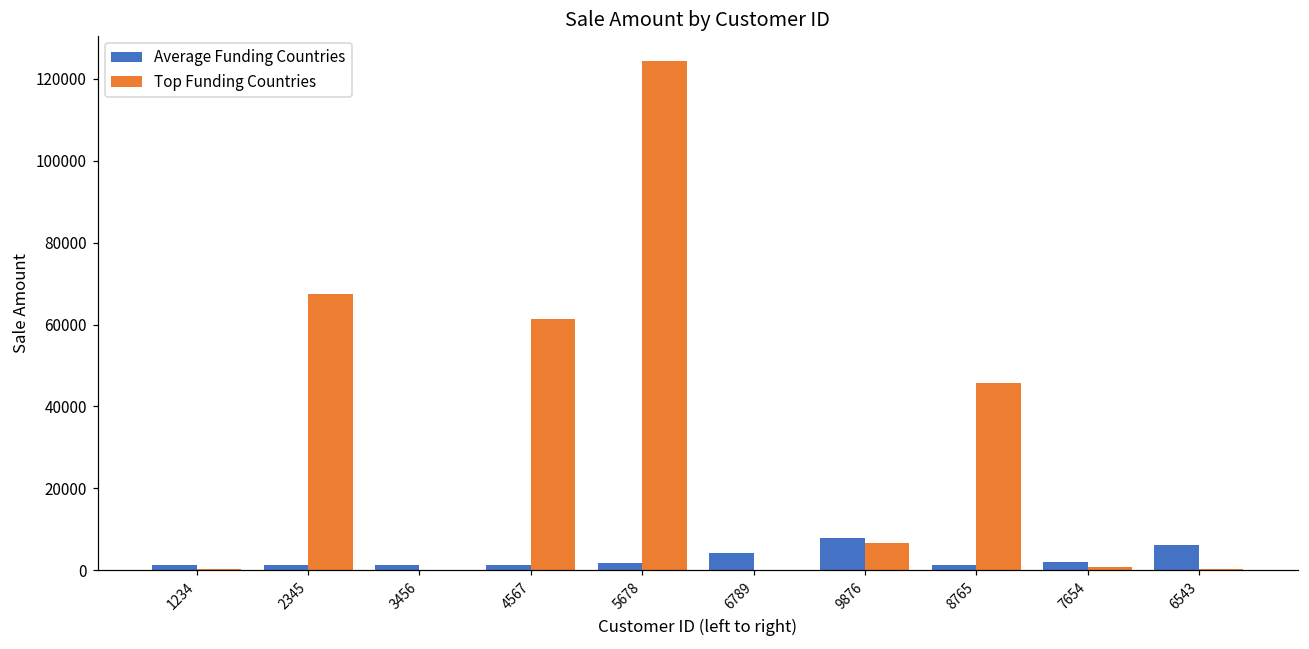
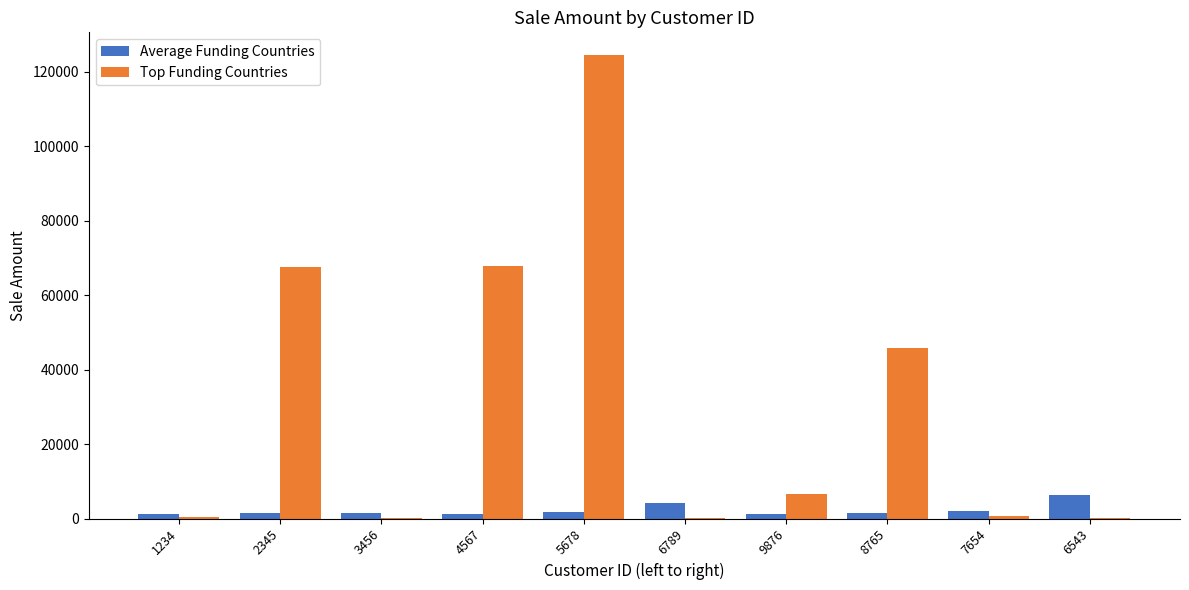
Top Funding Countries, 4567: 61000 -> 68000
Average Funding Countries, 9876: 8000 -> 1000
